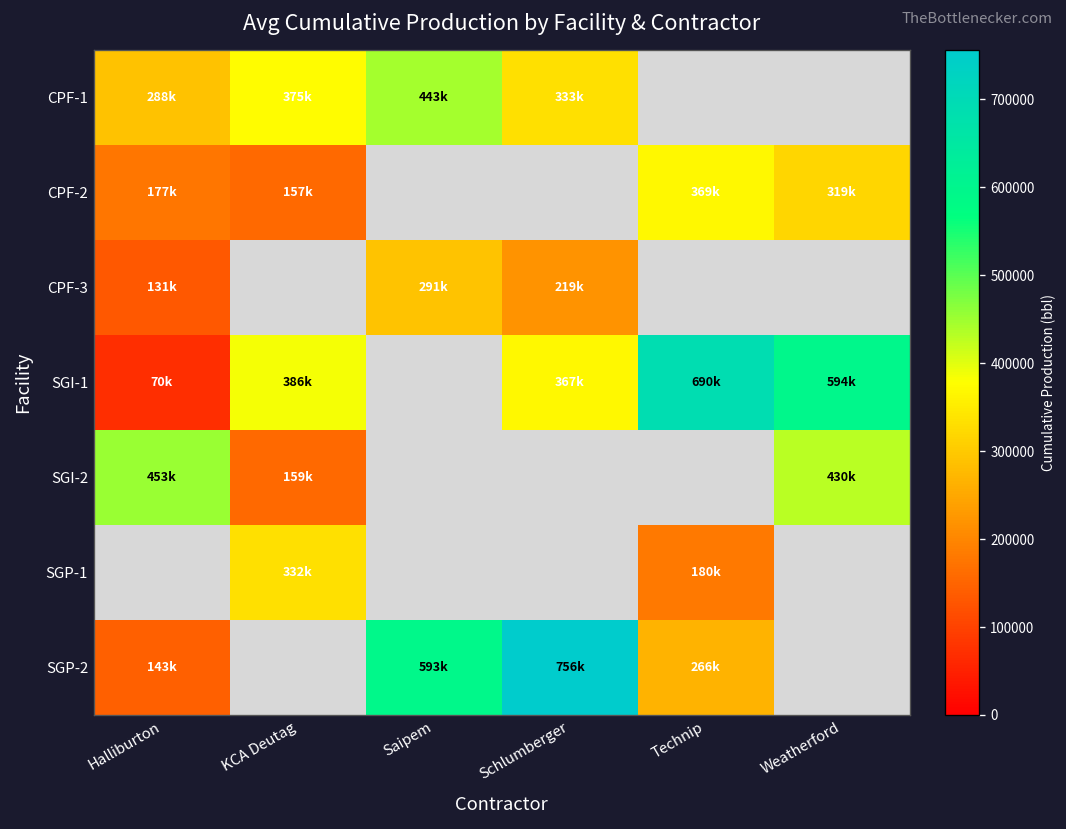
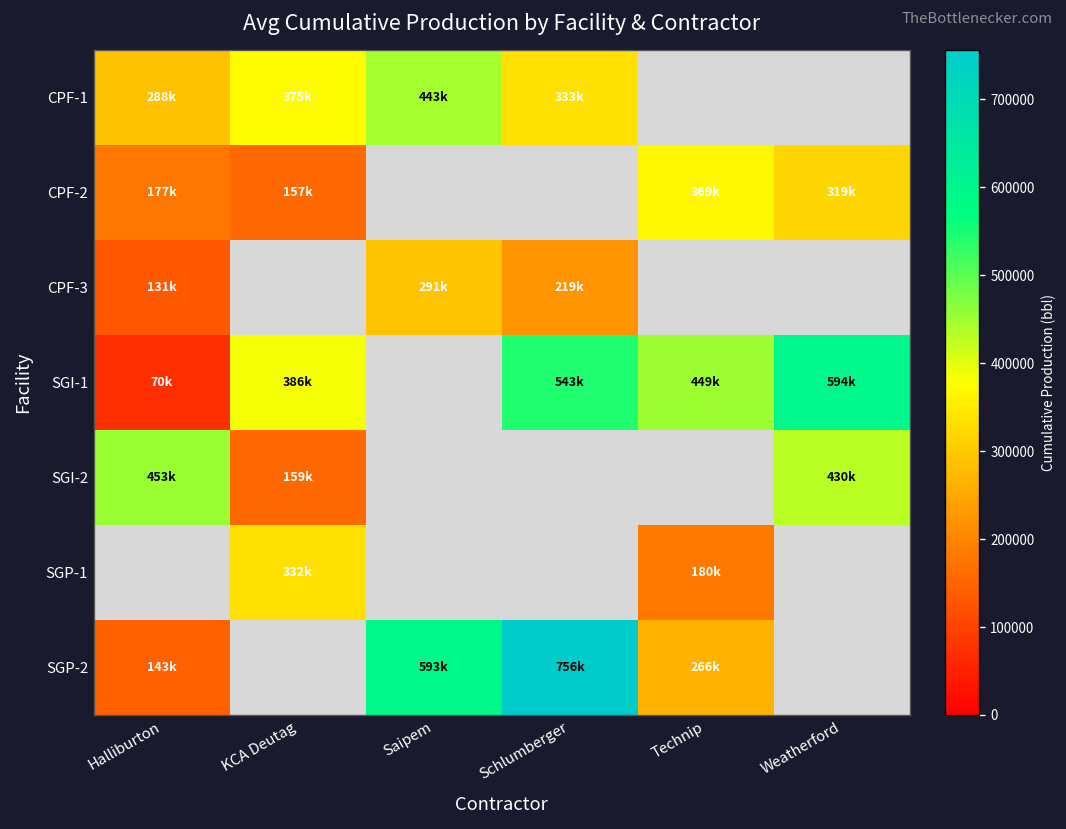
SGI-1, Schlumberger: 367k -> 543k
SGI-1, Technip: 690k -> 449k
